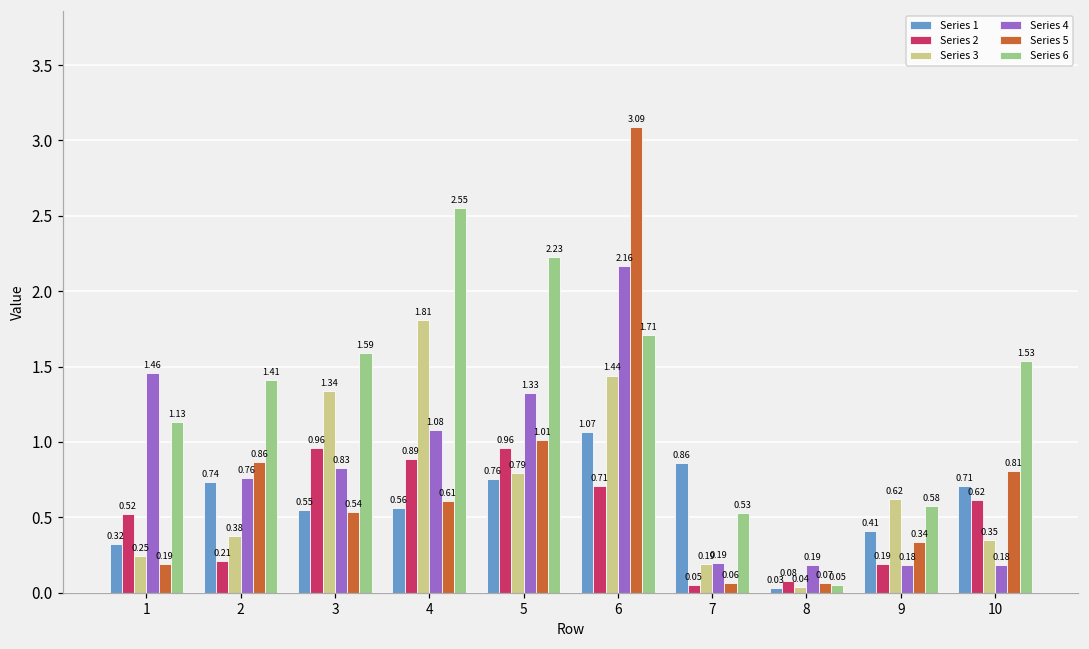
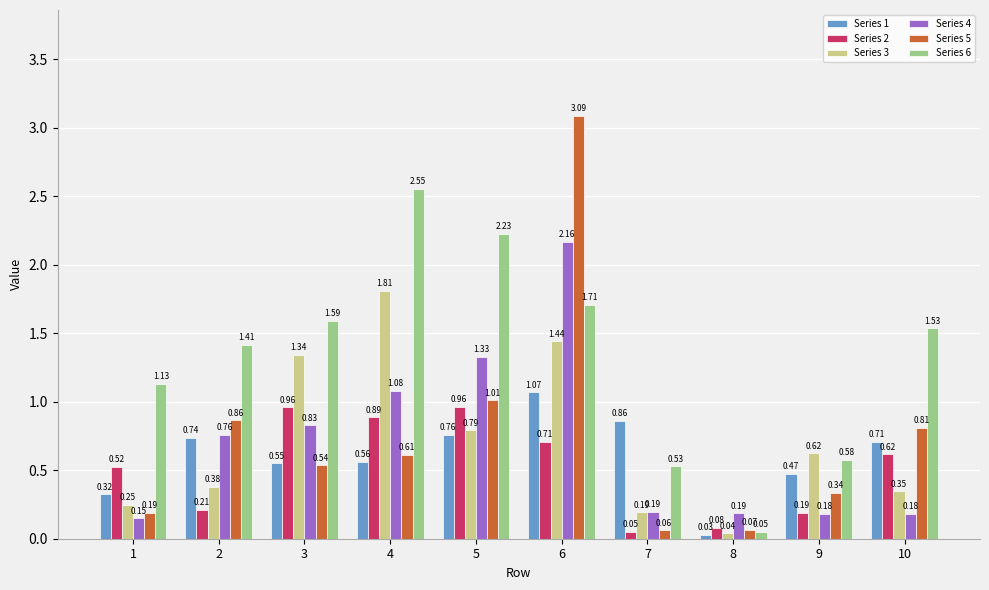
Series 4, 1: 1.46 -> 0.15
Series 1, 9: 0.41 -> 0.47
